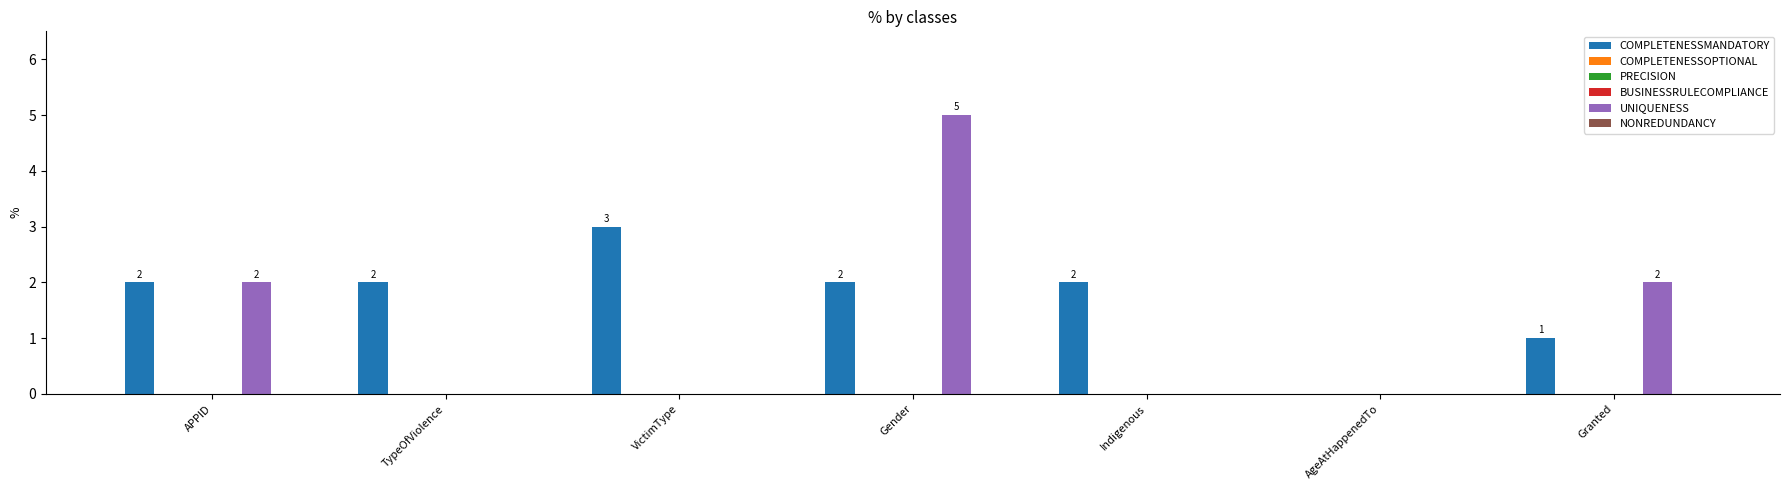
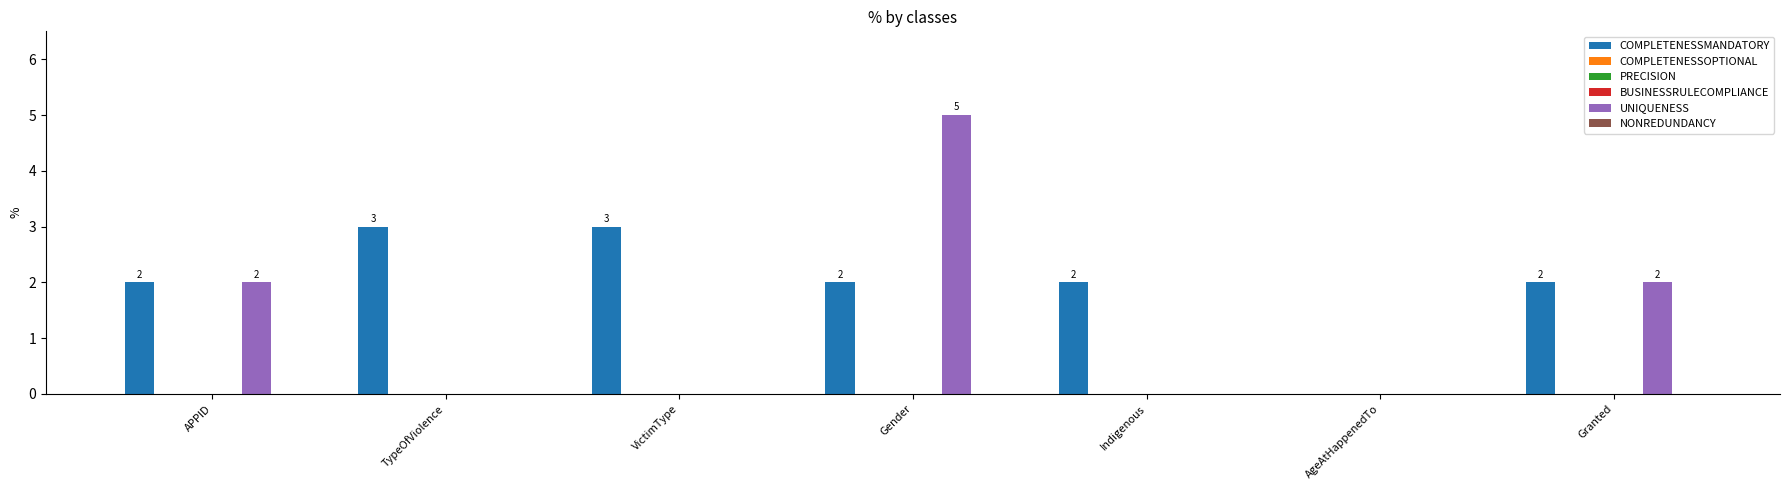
COMPLETENESSMANDATORY, TypeOfViolence: 2 -> 3
COMPLETENESSMANDATORY, Granted: 1 -> 2
